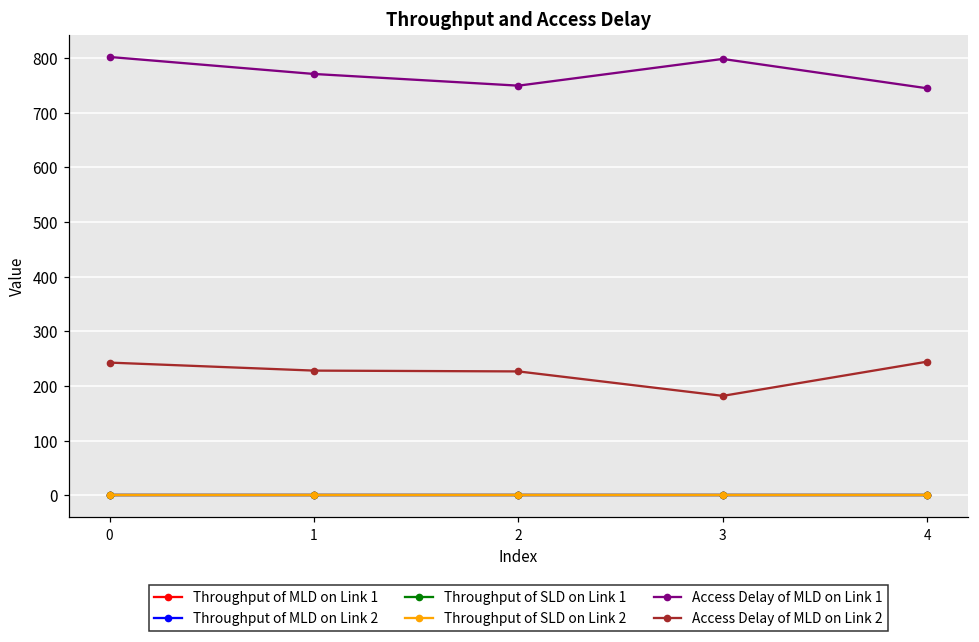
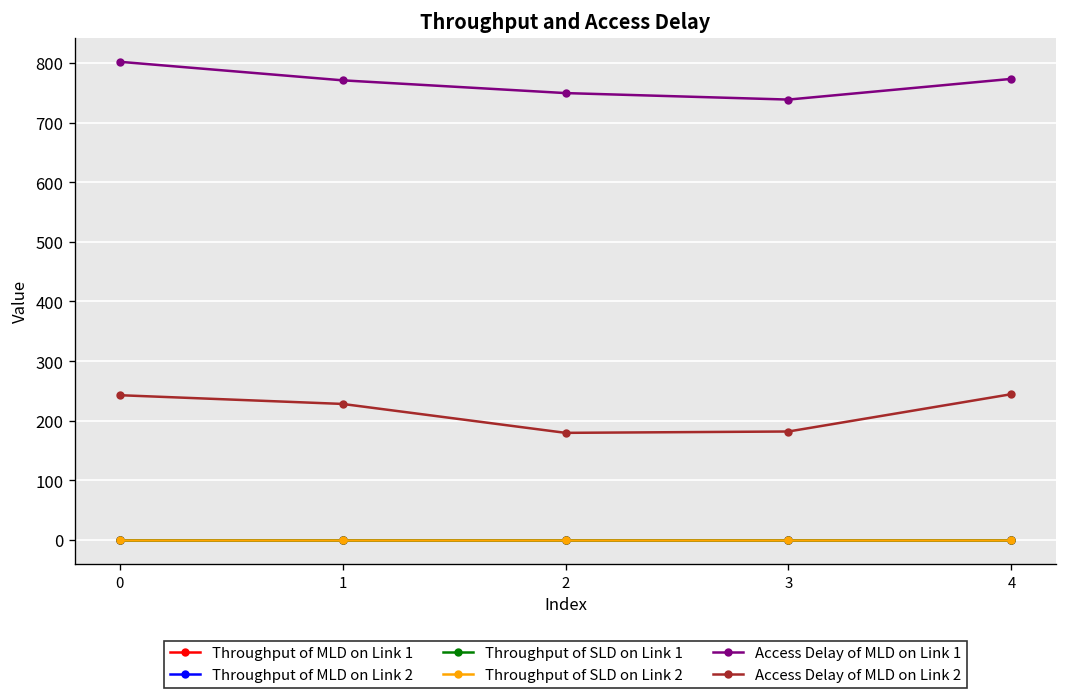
Access Delay of MLD on Link 2, 2: 230 -> 180
Access Delay of MLD on Link 1, 3: 800 -> 740
Access Delay of MLD on Link 1, 4: 740 -> 770
